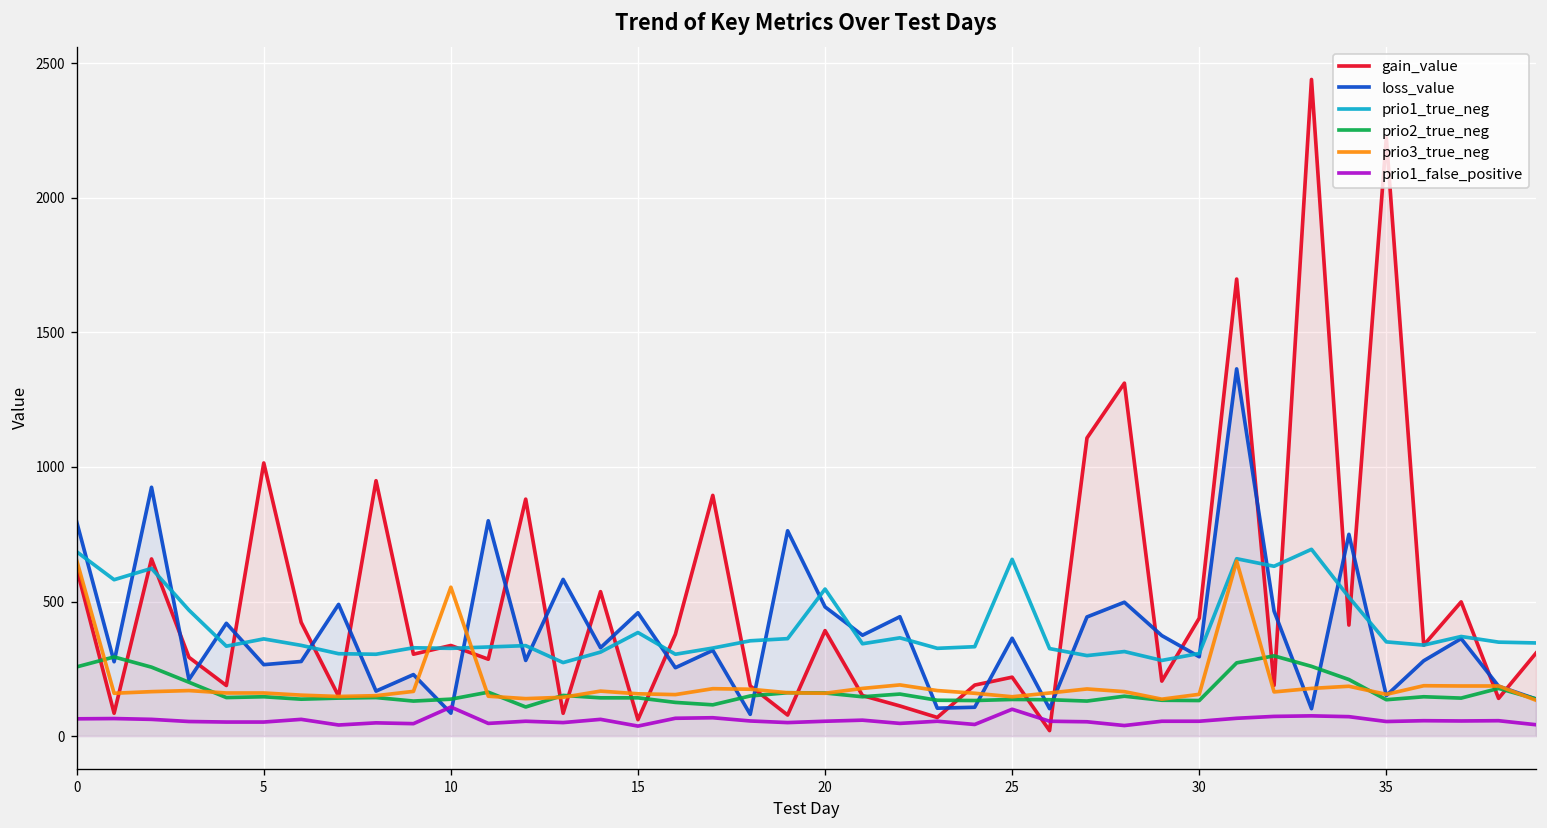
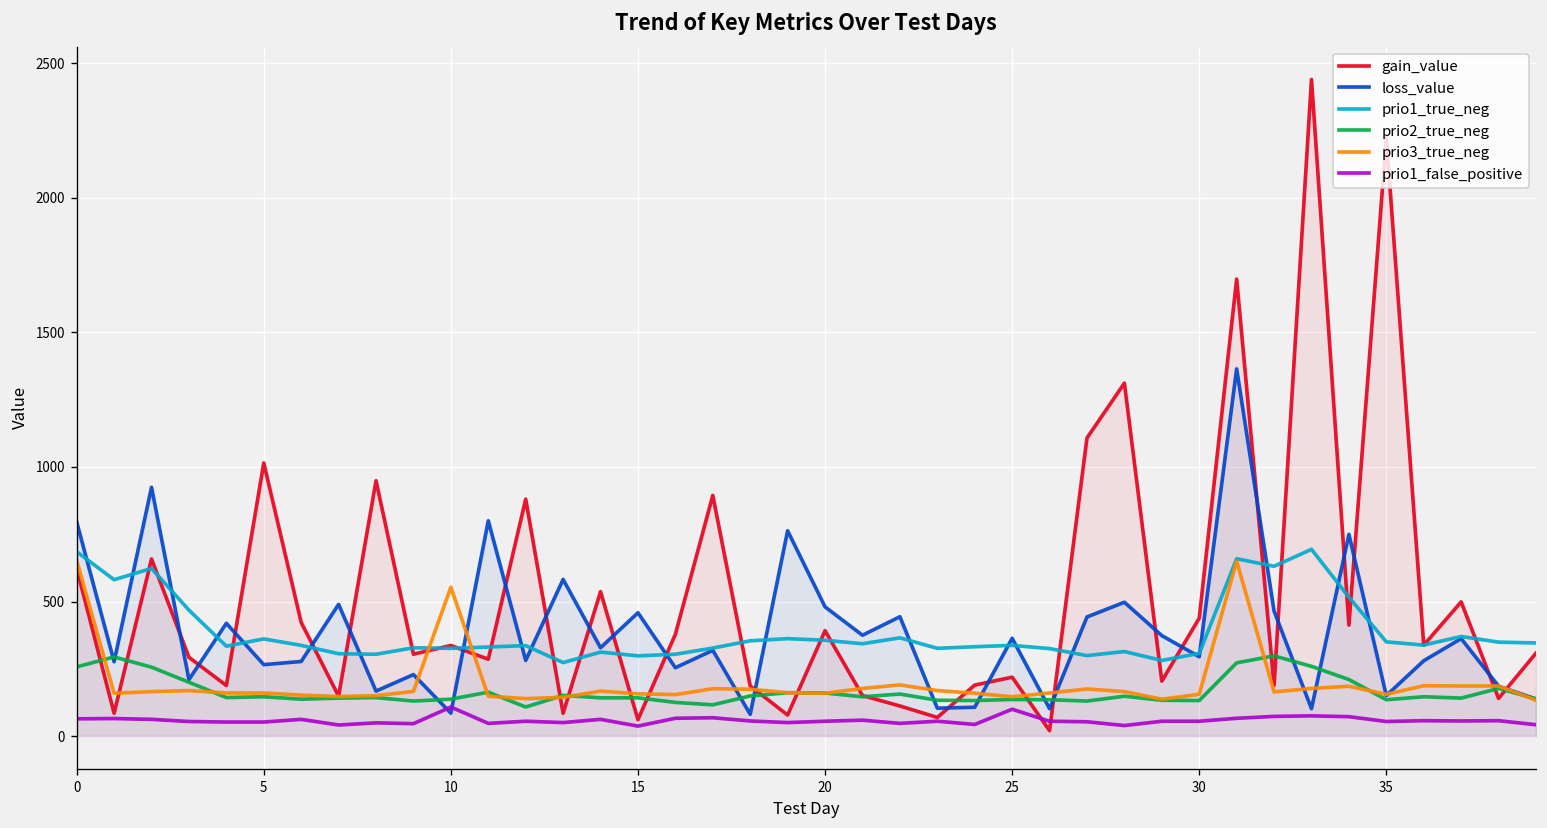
prio1_true_neg, 15: 380 -> 300
prio1_true_neg, 20: 550 -> 360
prio1_true_neg, 25: 660 -> 340
